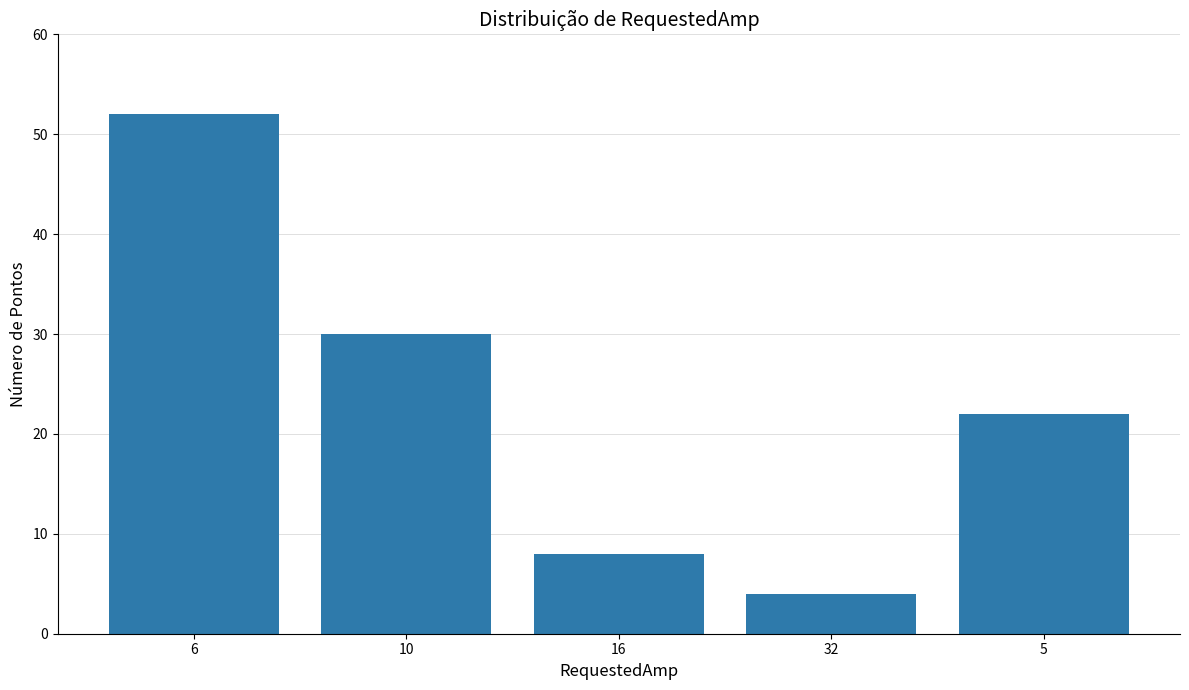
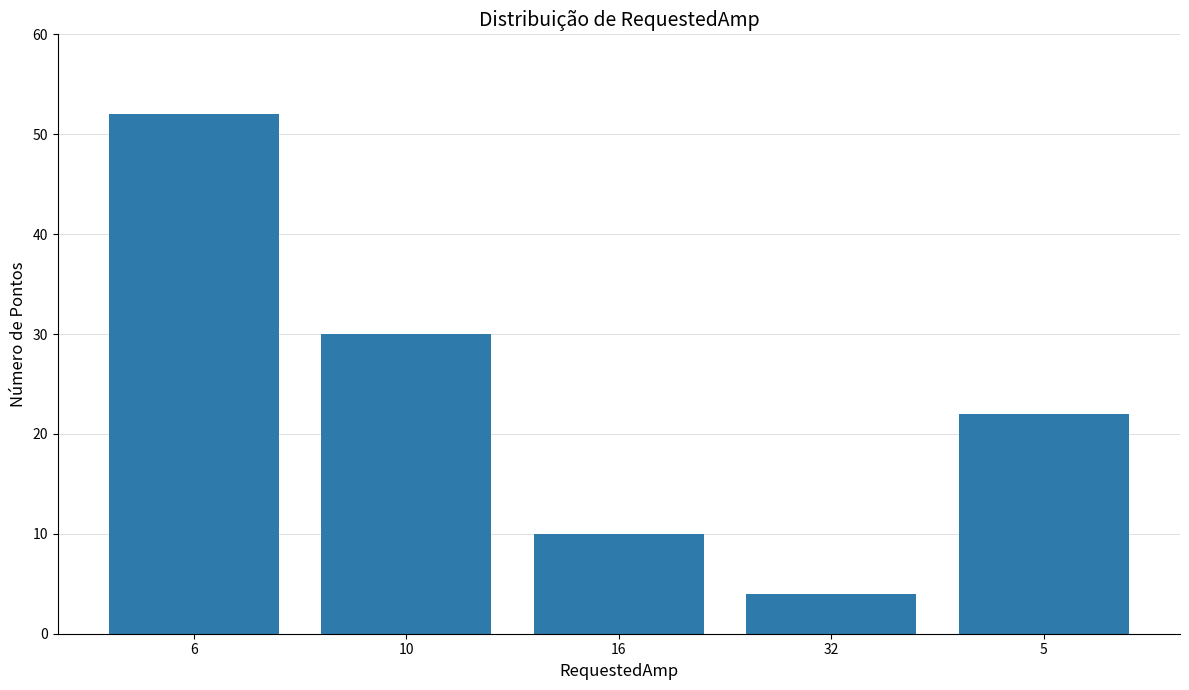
16: 8 -> 10
